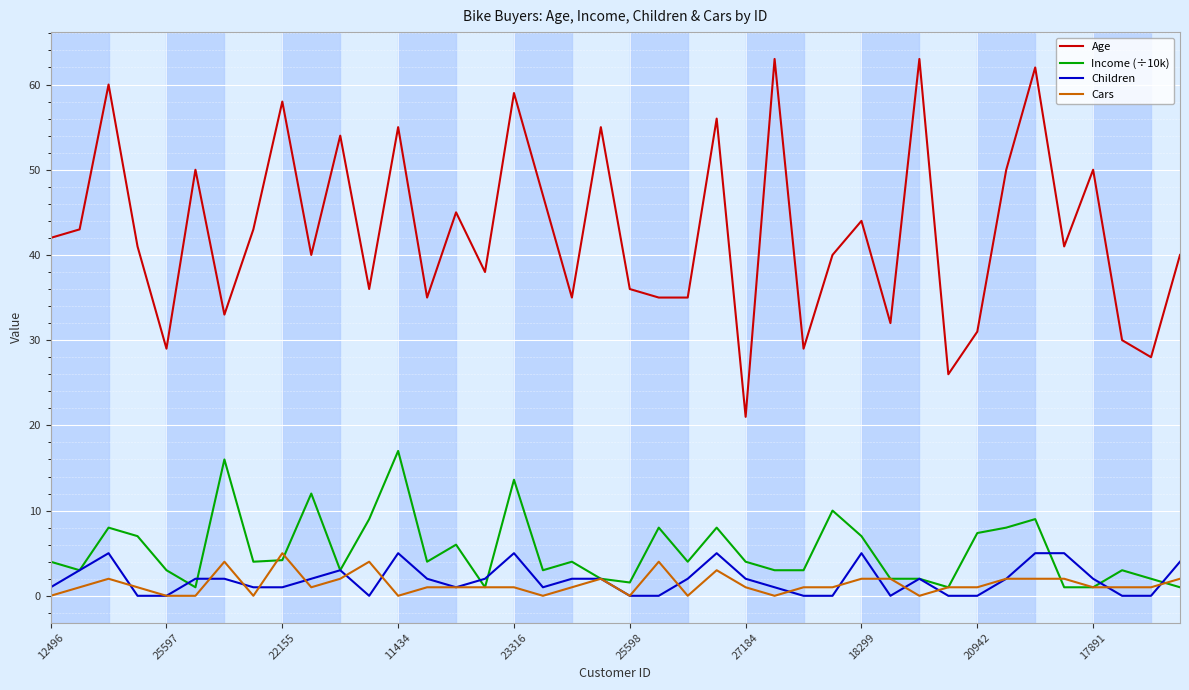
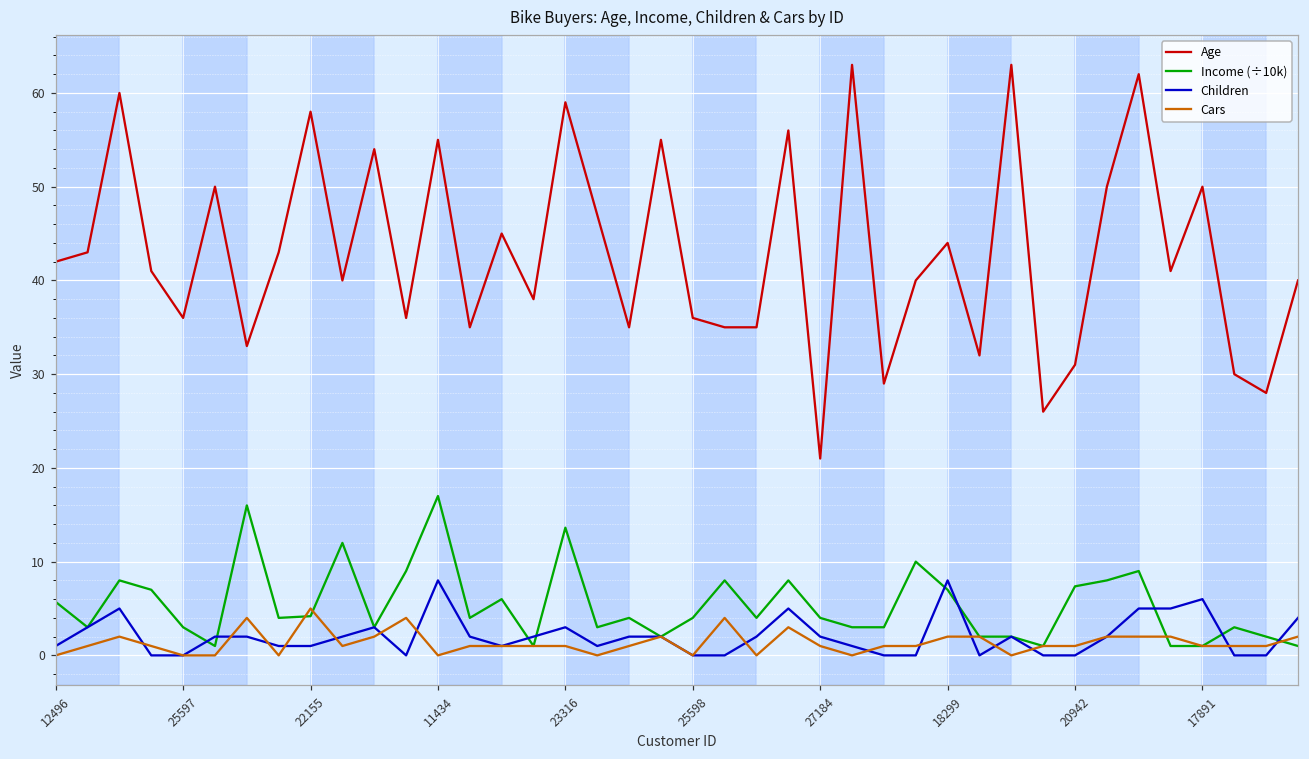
Income (÷10k), 12496: 4 -> 6
Age, 25597: 29 -> 36
Children, 11434: 5 -> 8
Children, 23316: 5 -> 3
Income (÷10k), 25598: 2 -> 4
Children, 18299: 5 -> 8
Children, 17891: 2 -> 6
